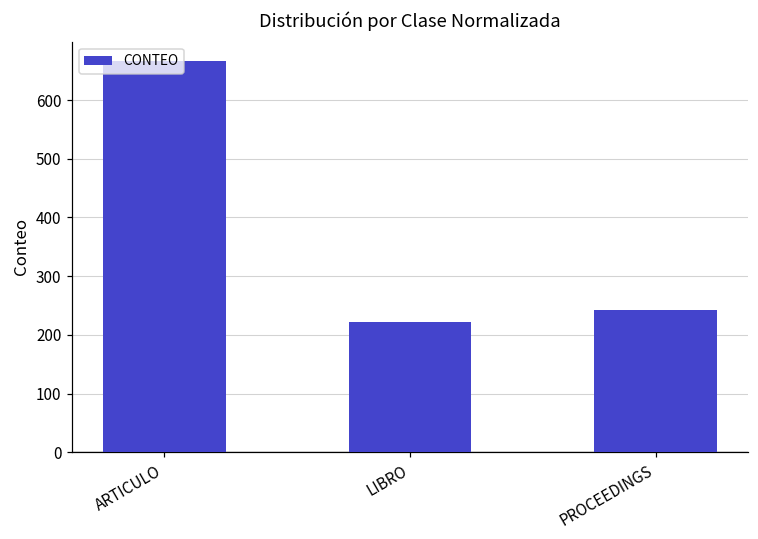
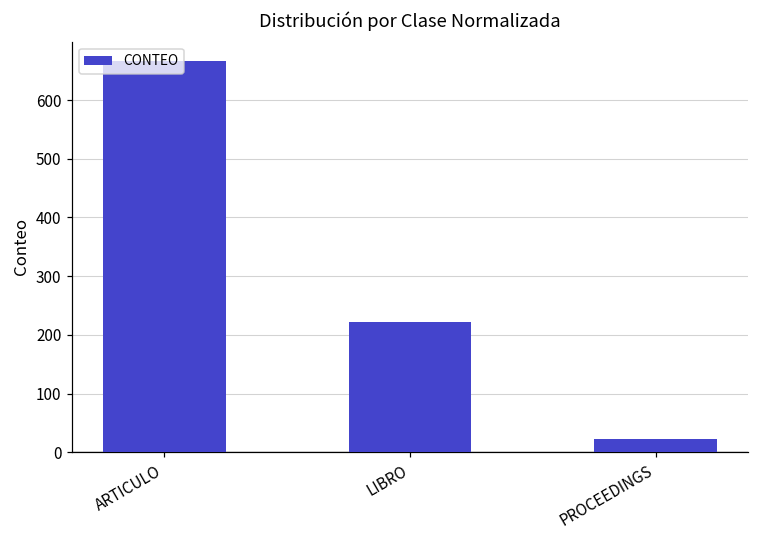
PROCEEDINGS: 240 -> 20
